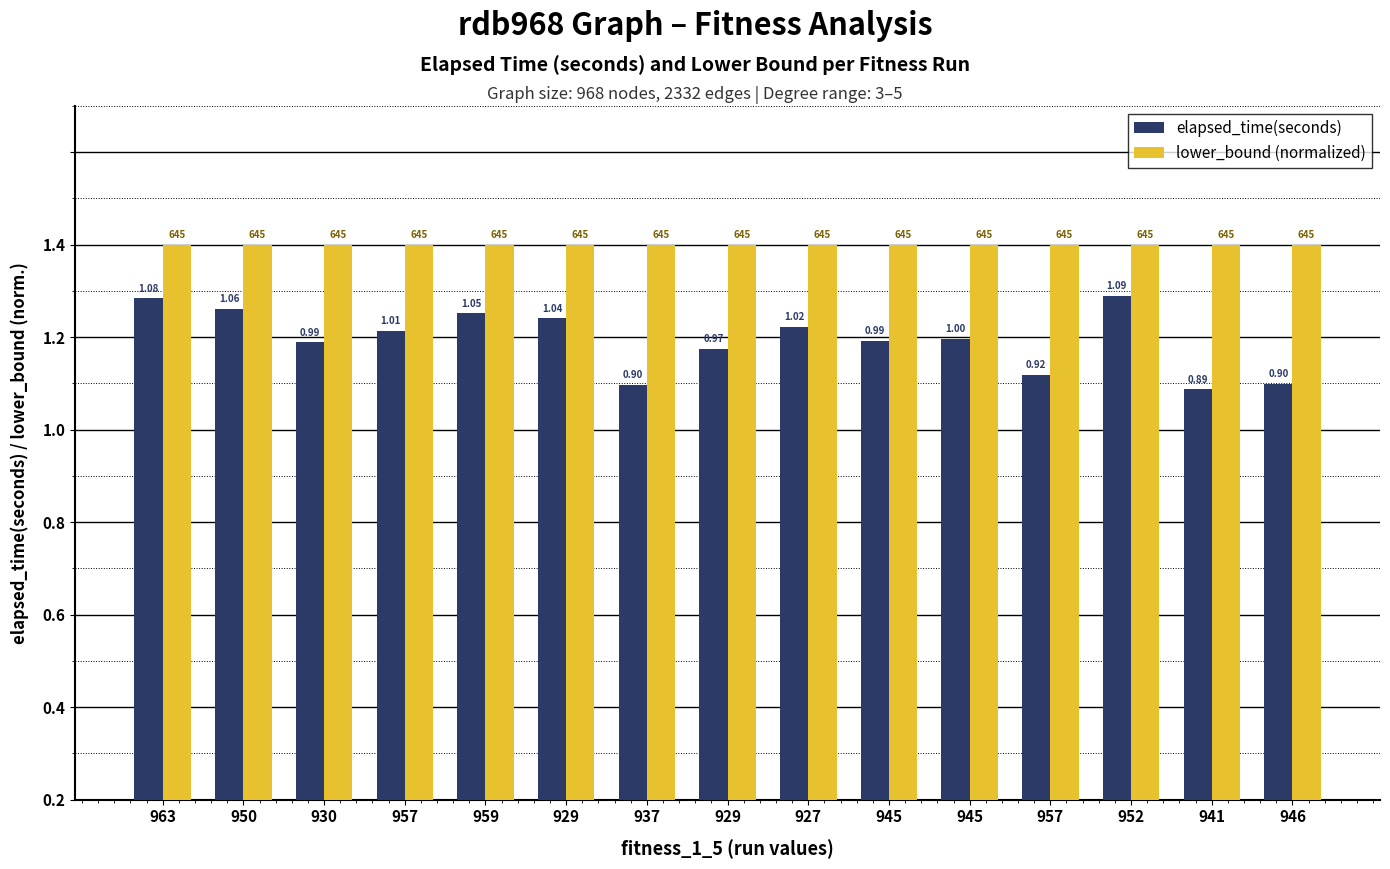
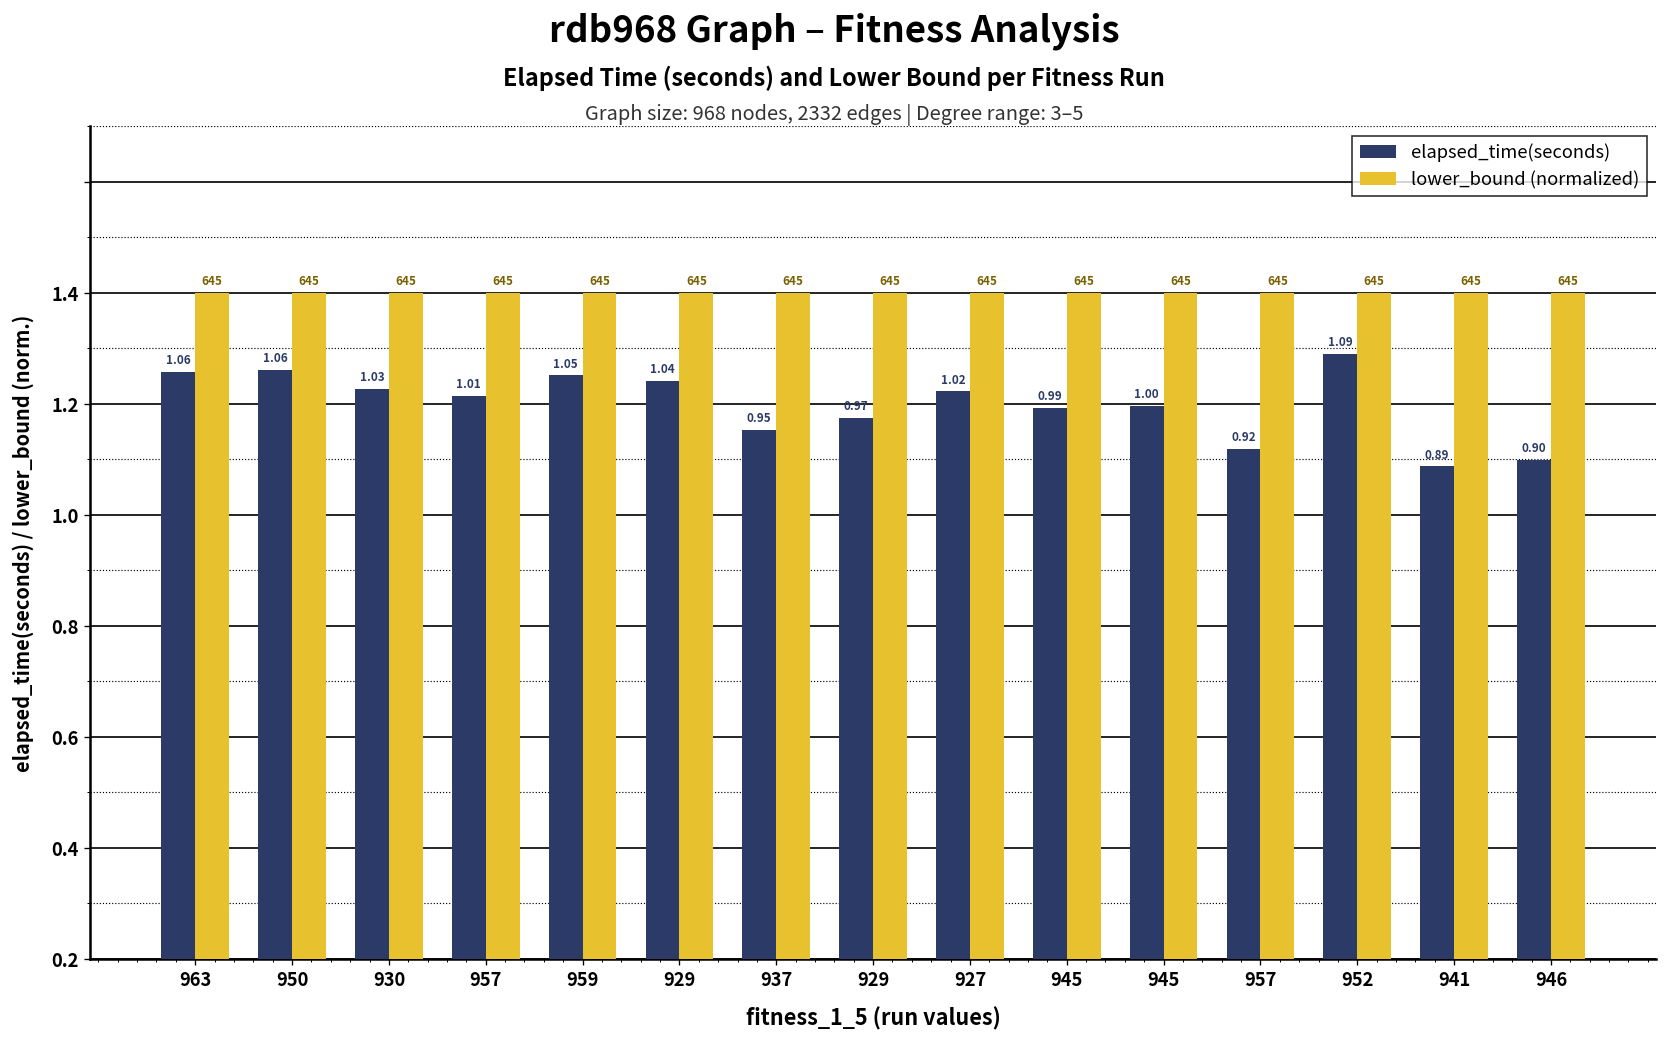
elapsed_time(seconds), 963: 1.08 -> 1.06
elapsed_time(seconds), 930: 0.99 -> 1.03
elapsed_time(seconds), 937: 0.90 -> 0.95
